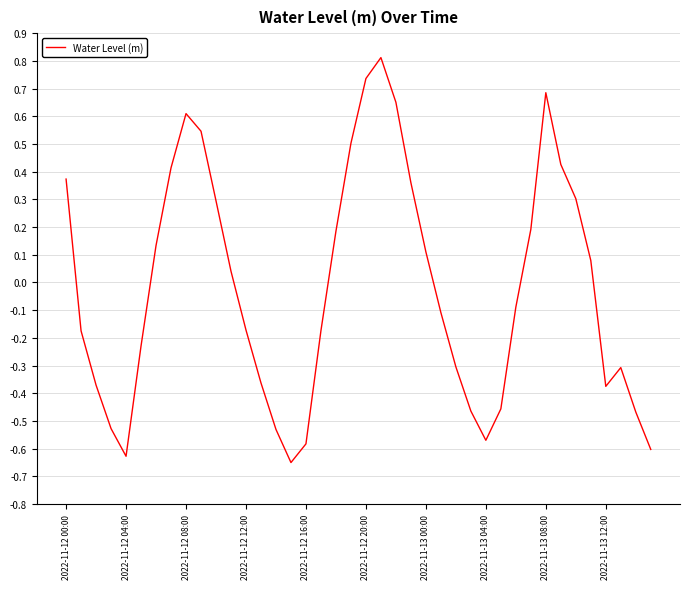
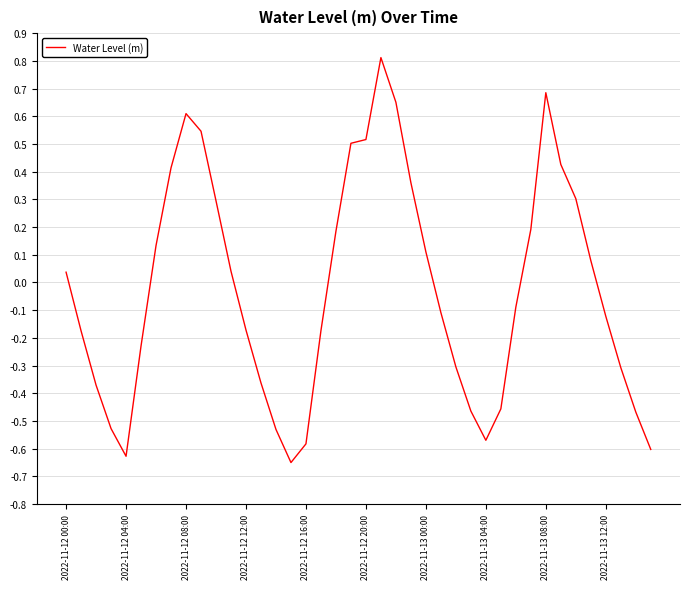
2022-11-12 00:00: 0.37 -> 0.04
2022-11-12 20:00: 0.74 -> 0.52
2022-11-13 12:00: -0.38 -> -0.12
